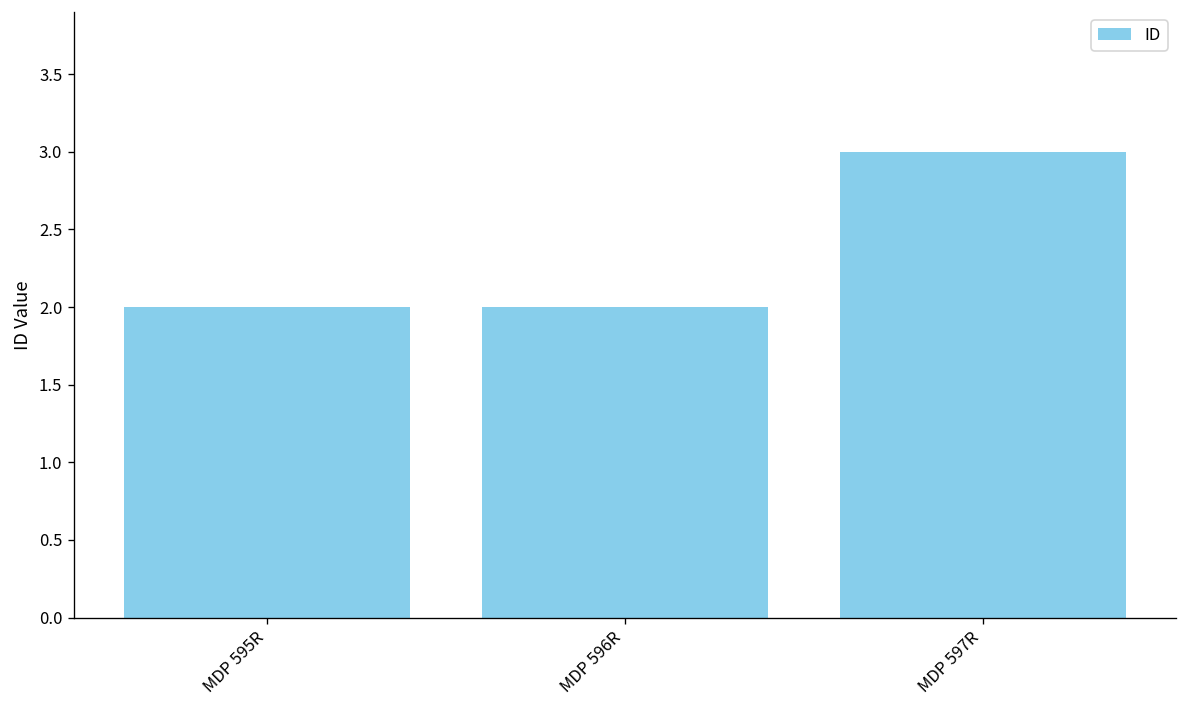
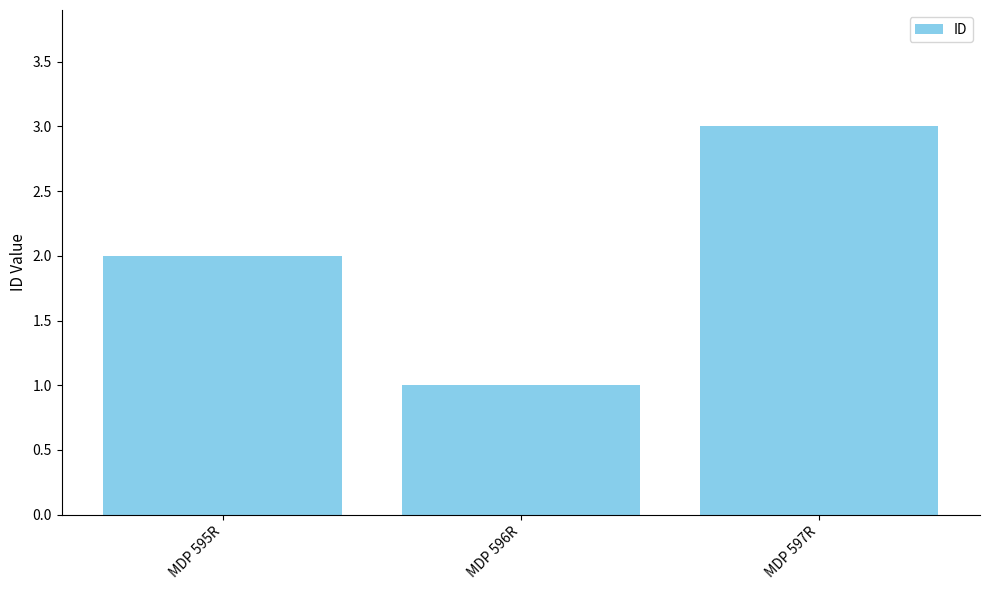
MDP 596R: 2 -> 1
